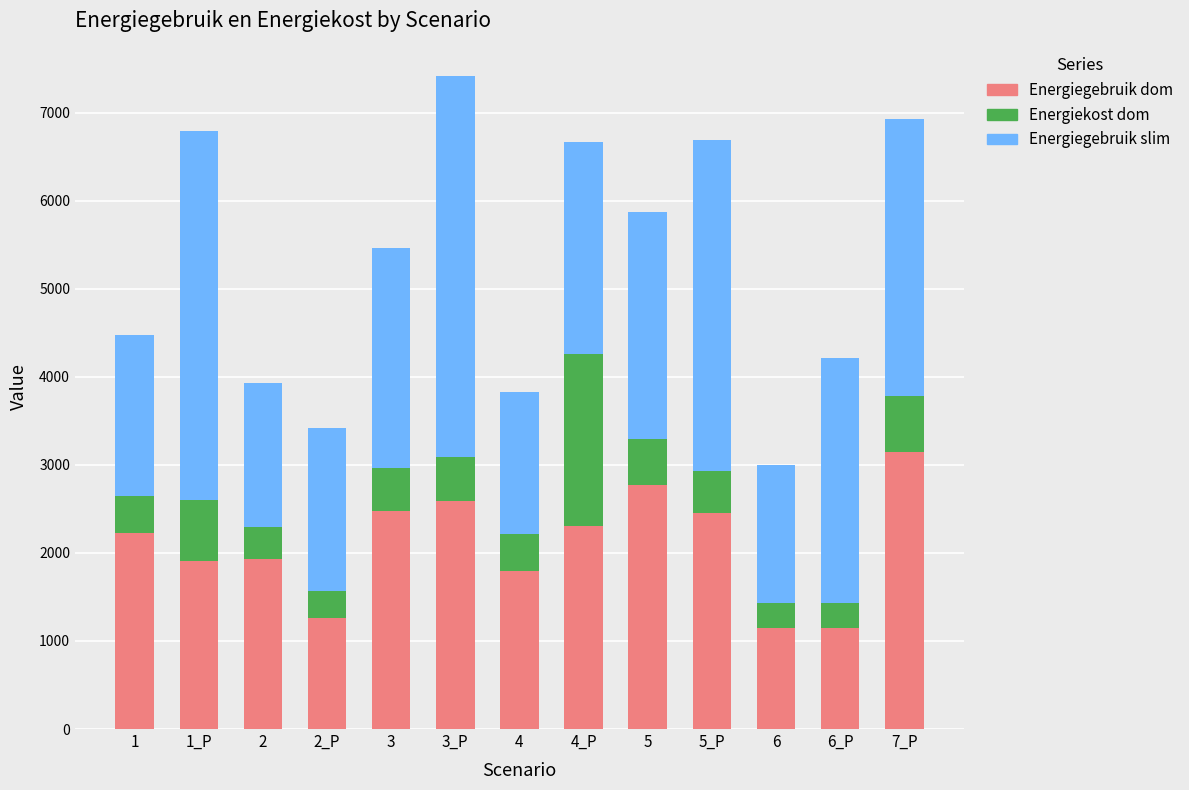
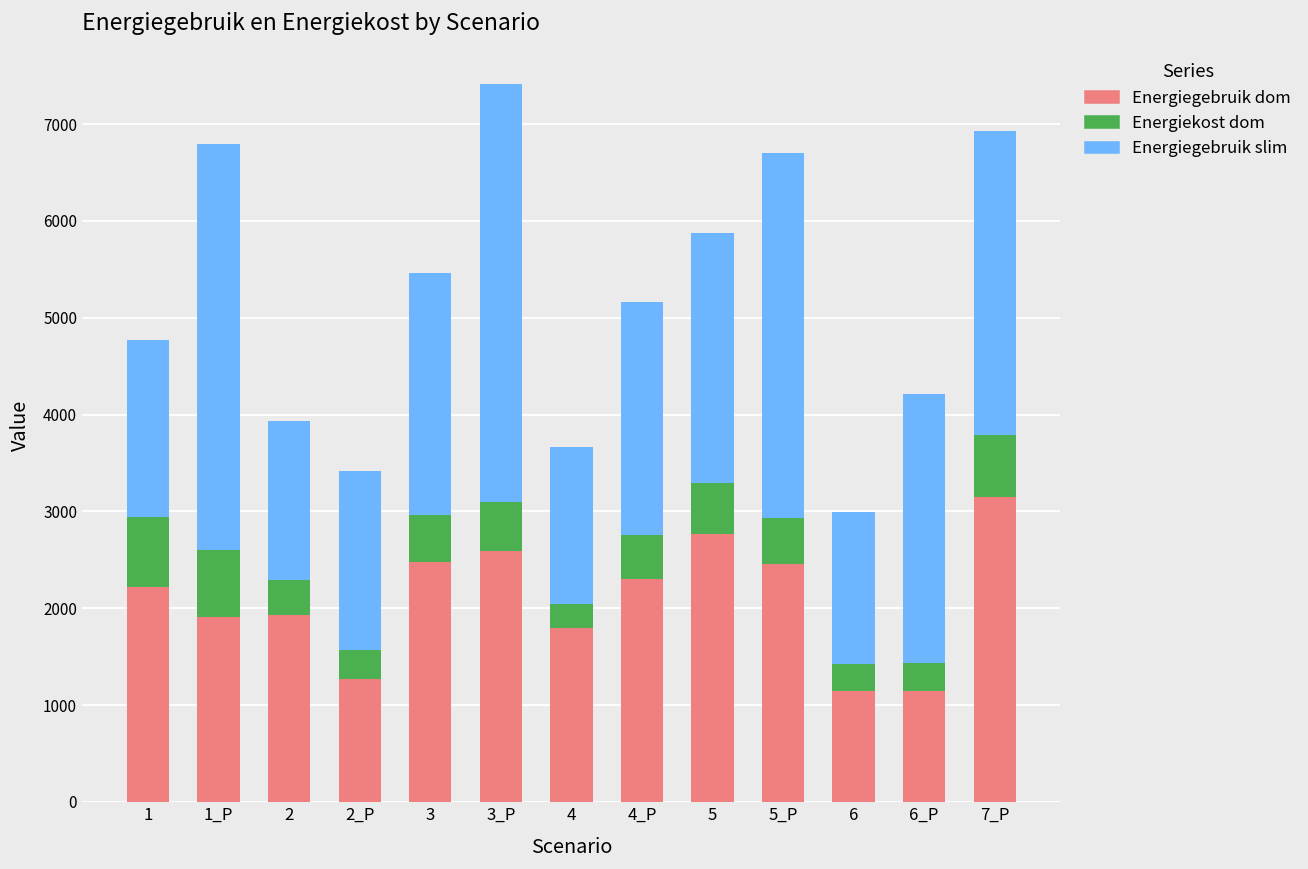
Energiekost dom, 1: 400 -> 700
Energiekost dom, 4: 400 -> 200
Energiekost dom, 4_P: 2000 -> 500
